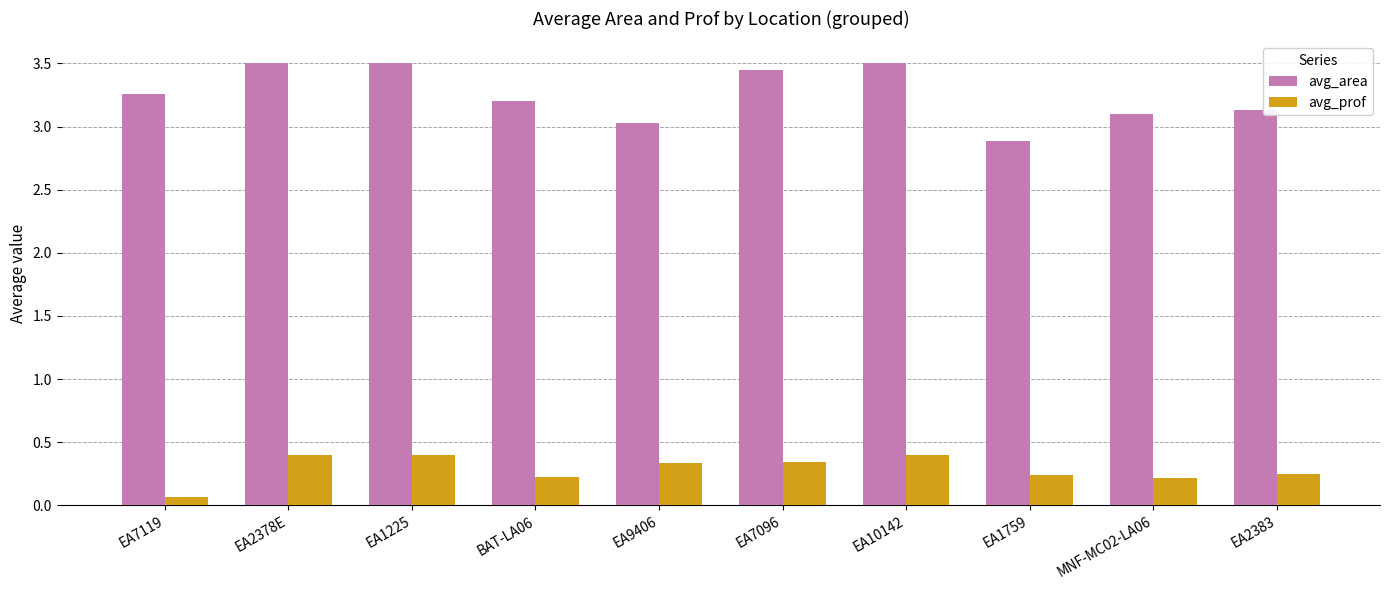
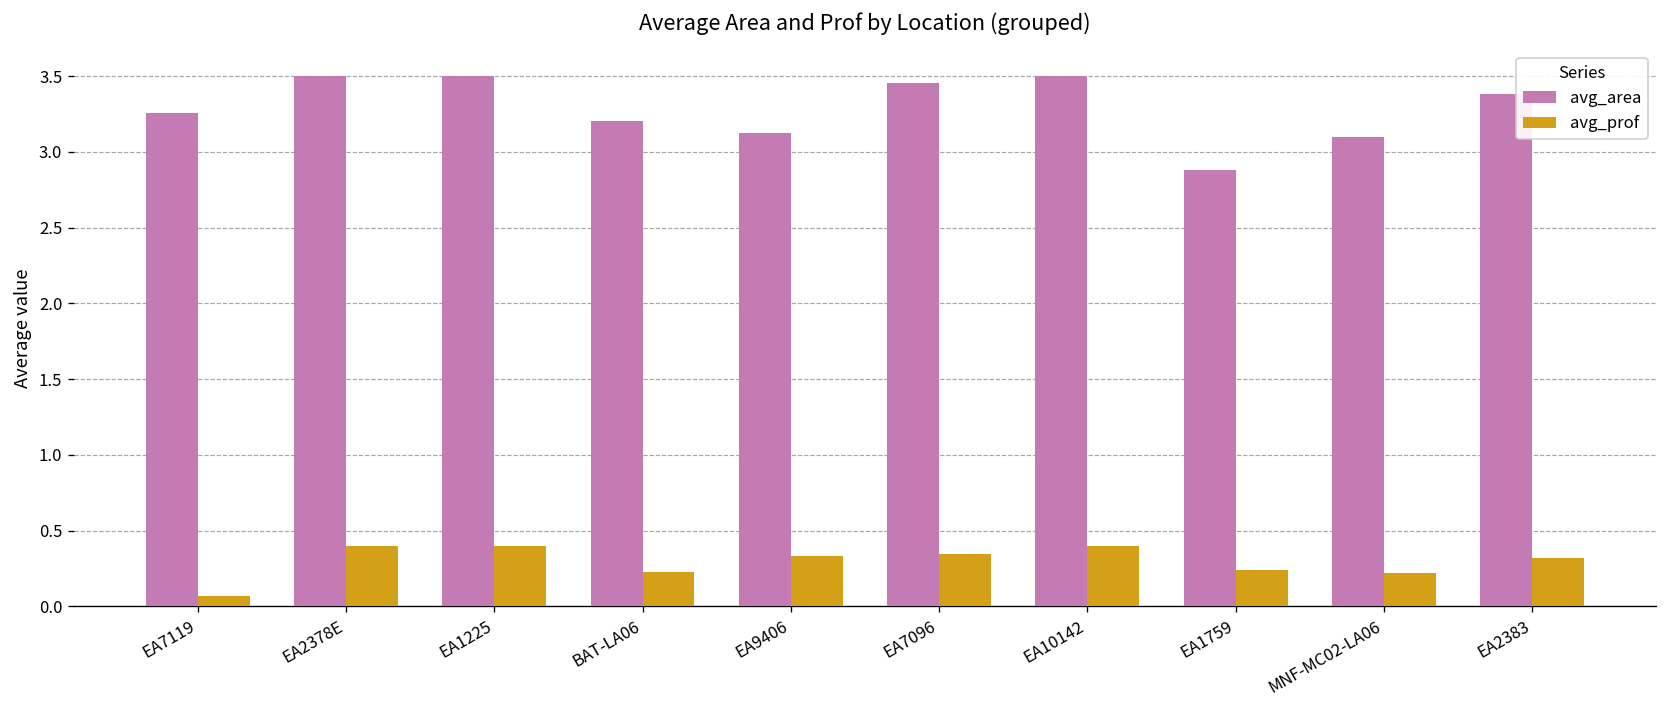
avg_area, EA9406: 3.03 -> 3.12
avg_area, EA2383: 3.13 -> 3.38
avg_prof, EA2383: 0.25 -> 0.32
